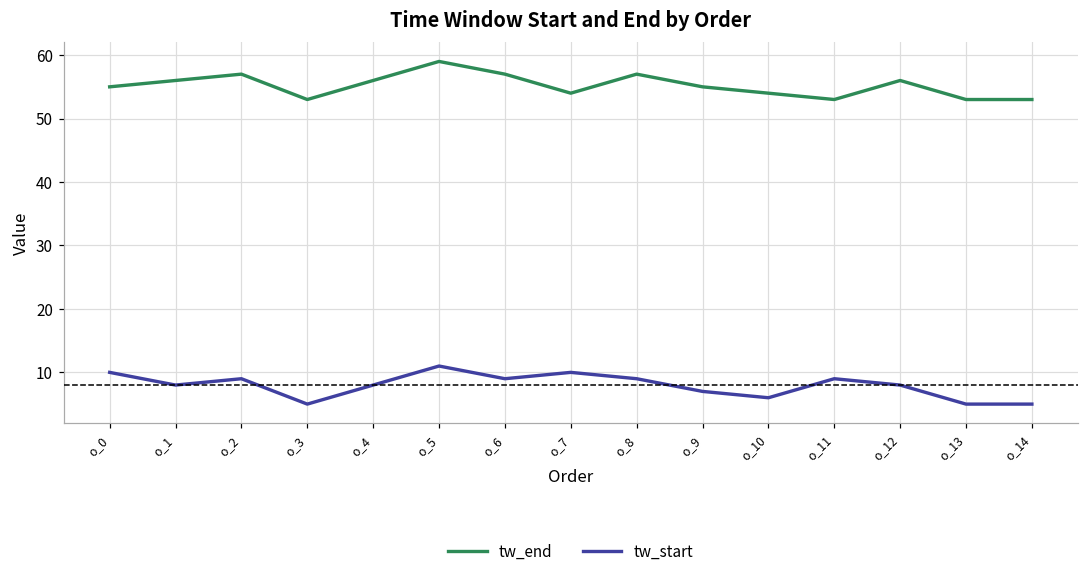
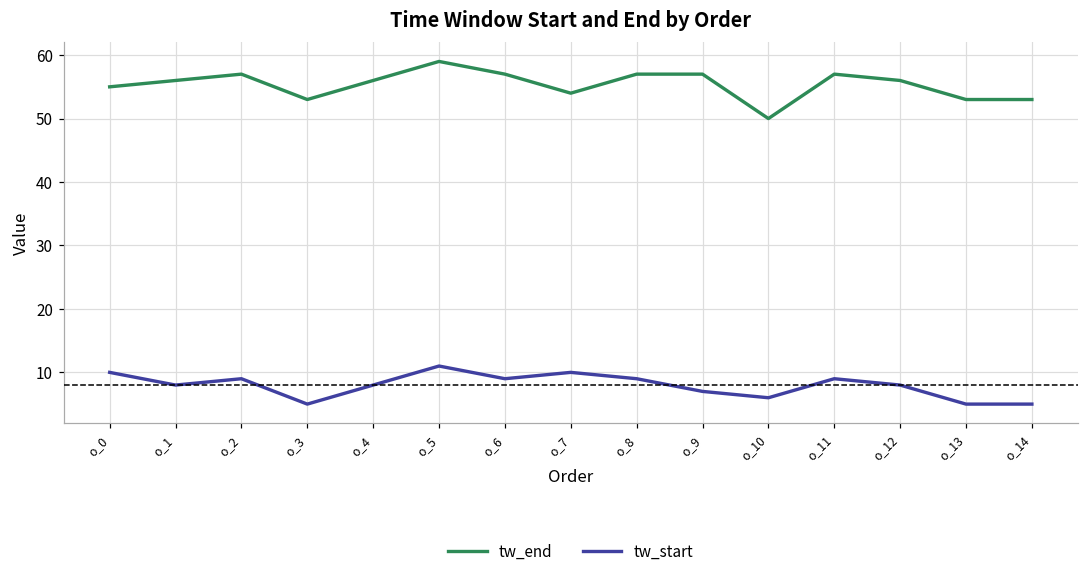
tw_end, o_9: 55 -> 57
tw_end, o_10: 54 -> 50
tw_end, o_11: 53 -> 57
